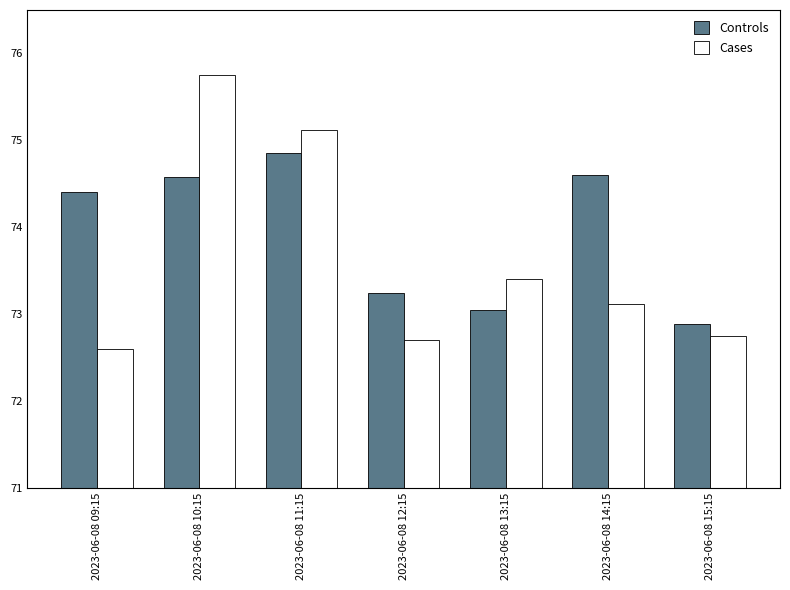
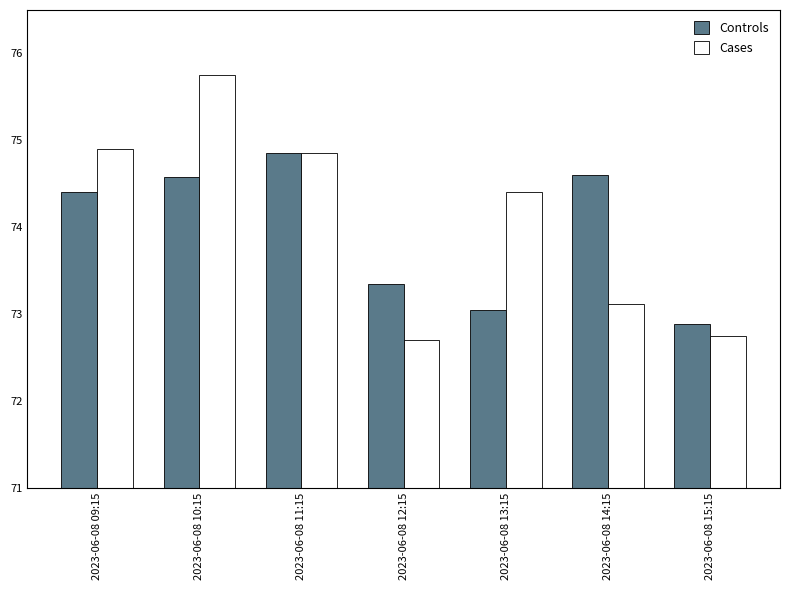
Cases, 2023-06-08 09:15: 72.6 -> 74.9
Cases, 2023-06-08 11:15: 75.1 -> 74.9
Controls, 2023-06-08 12:15: 73.2 -> 73.4
Cases, 2023-06-08 13:15: 73.4 -> 74.4
